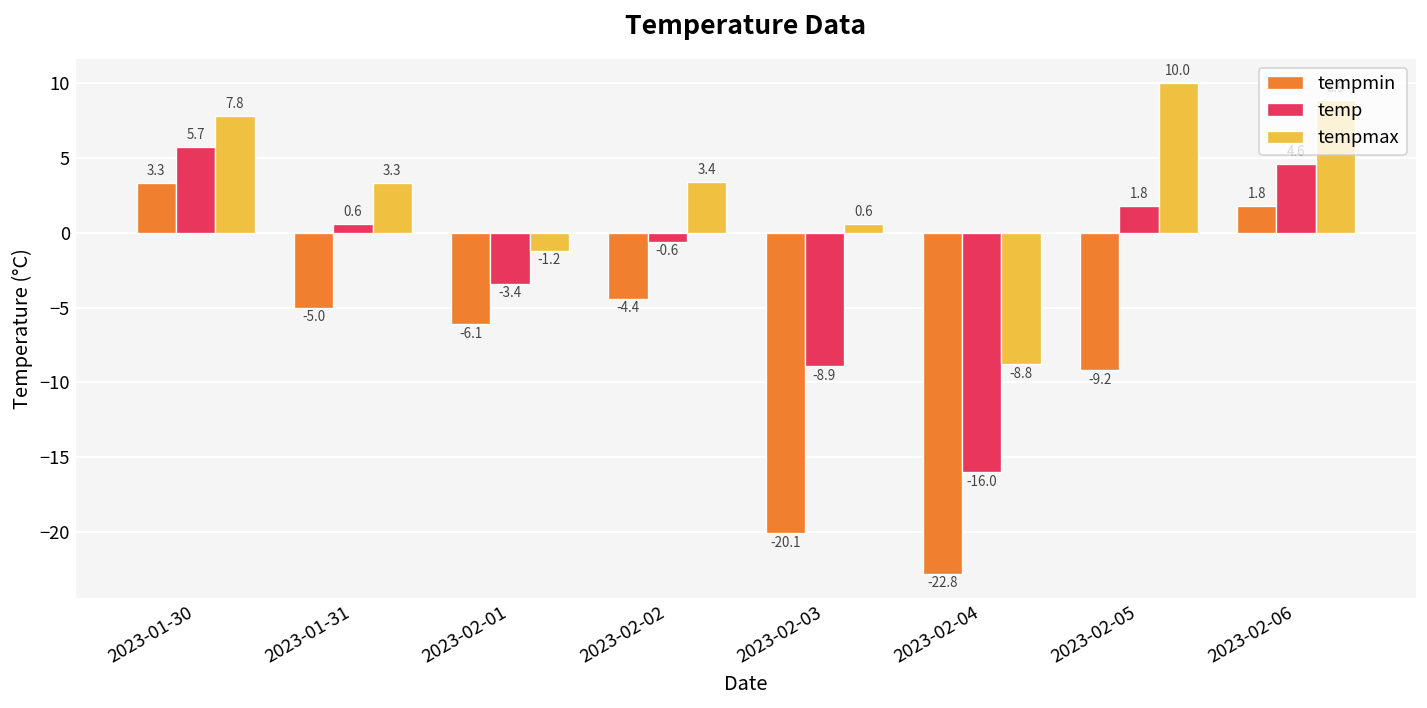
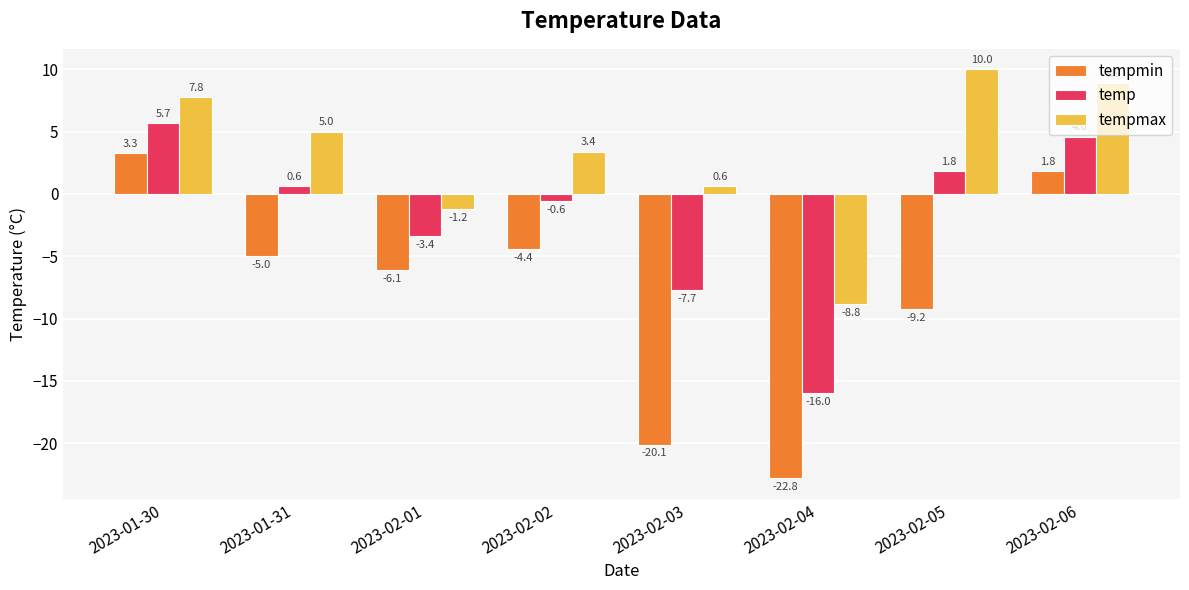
tempmax, 2023-01-31: 3.3 -> 5.0
temp, 2023-02-03: -8.9 -> -7.7
